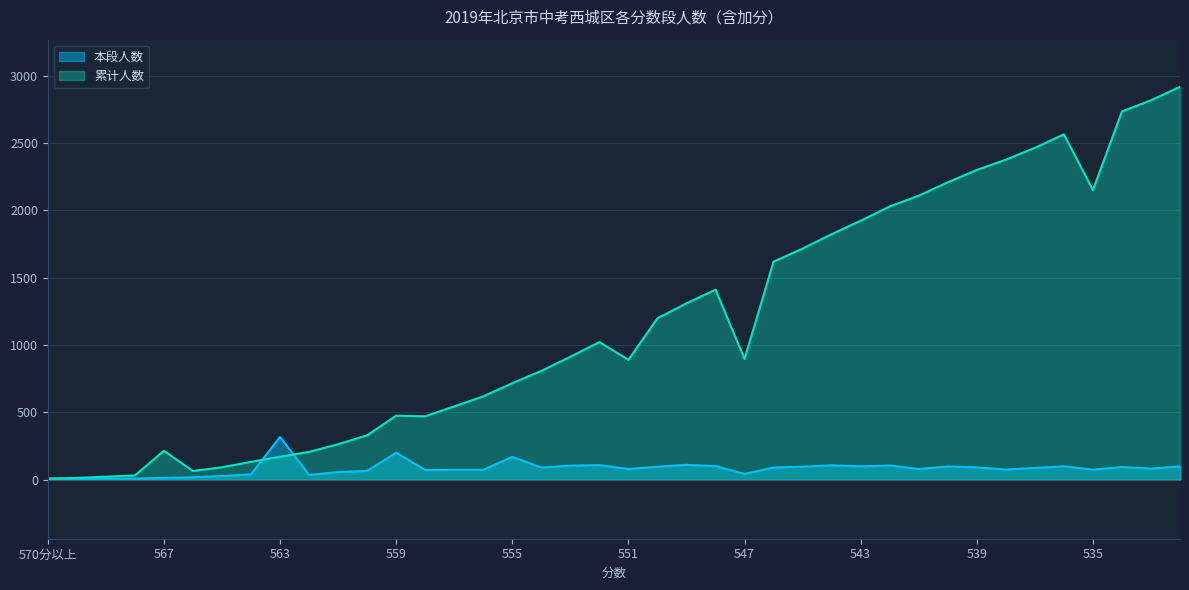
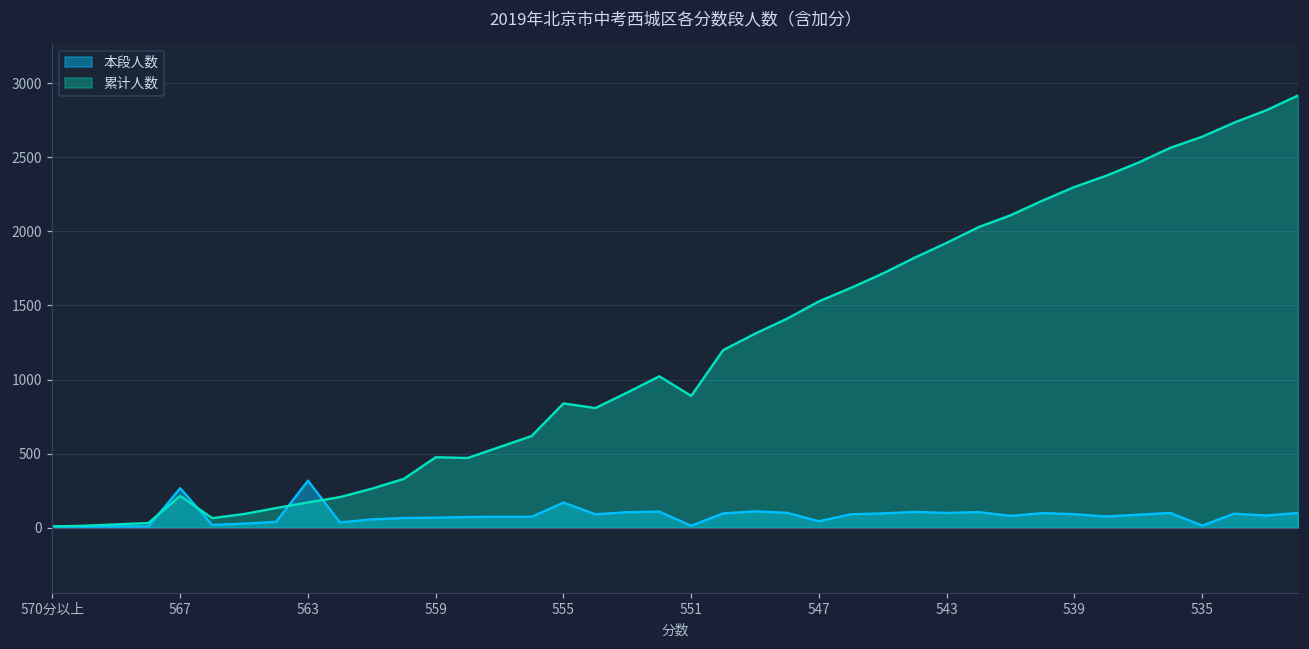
本段人数, 567: 10 -> 270
本段人数, 559: 200 -> 70
累计人数, 555: 720 -> 840
本段人数, 551: 80 -> 10
累计人数, 547: 900 -> 1530
本段人数, 535: 80 -> 20
累计人数, 535: 2150 -> 2640
